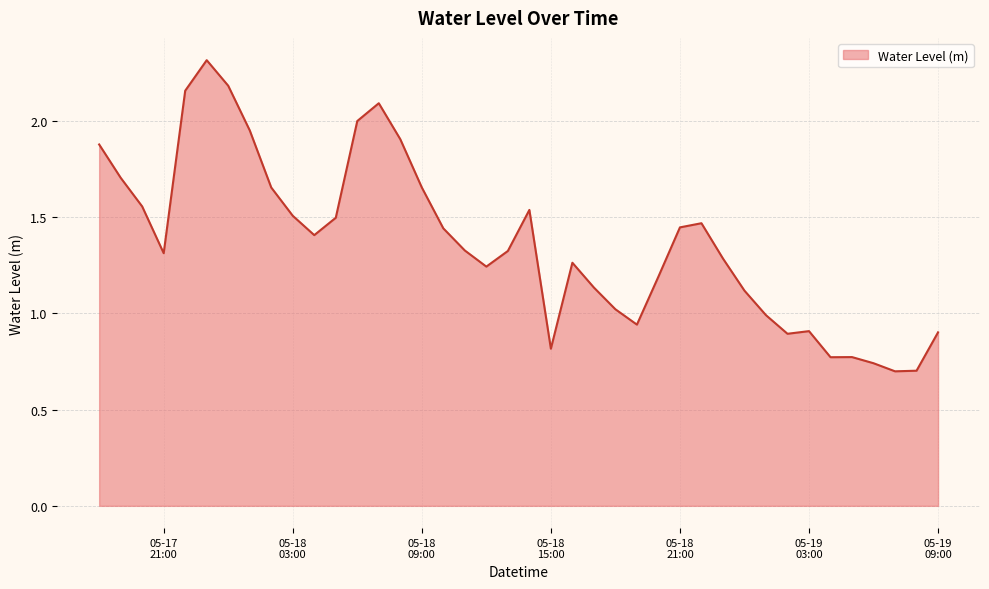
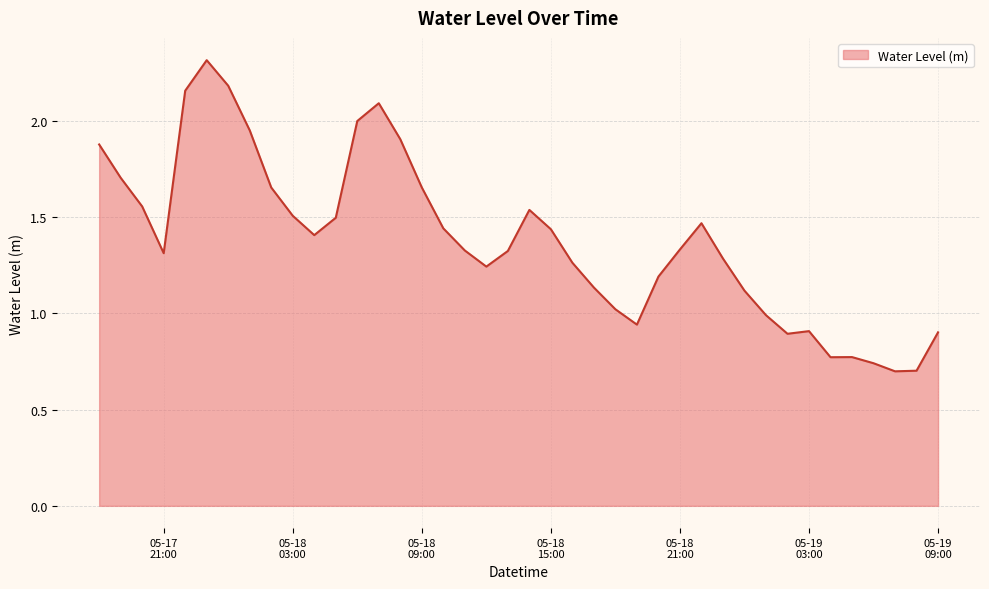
05-18 15:00: 0.82 -> 1.44
05-18 21:00: 1.45 -> 1.33
